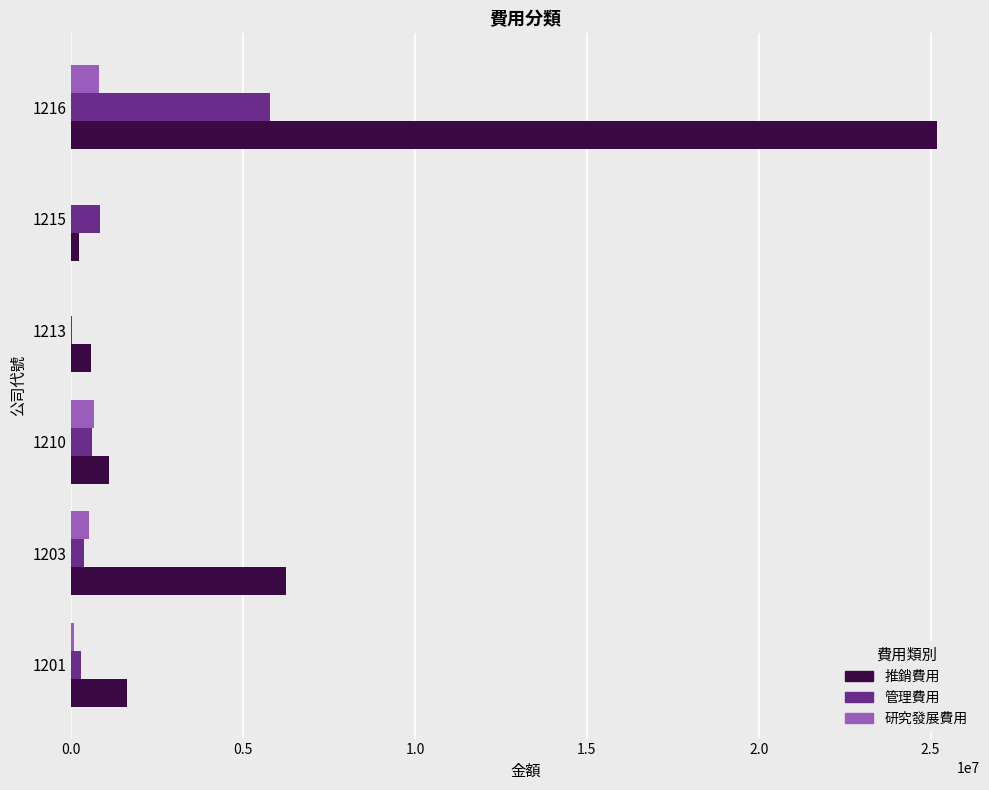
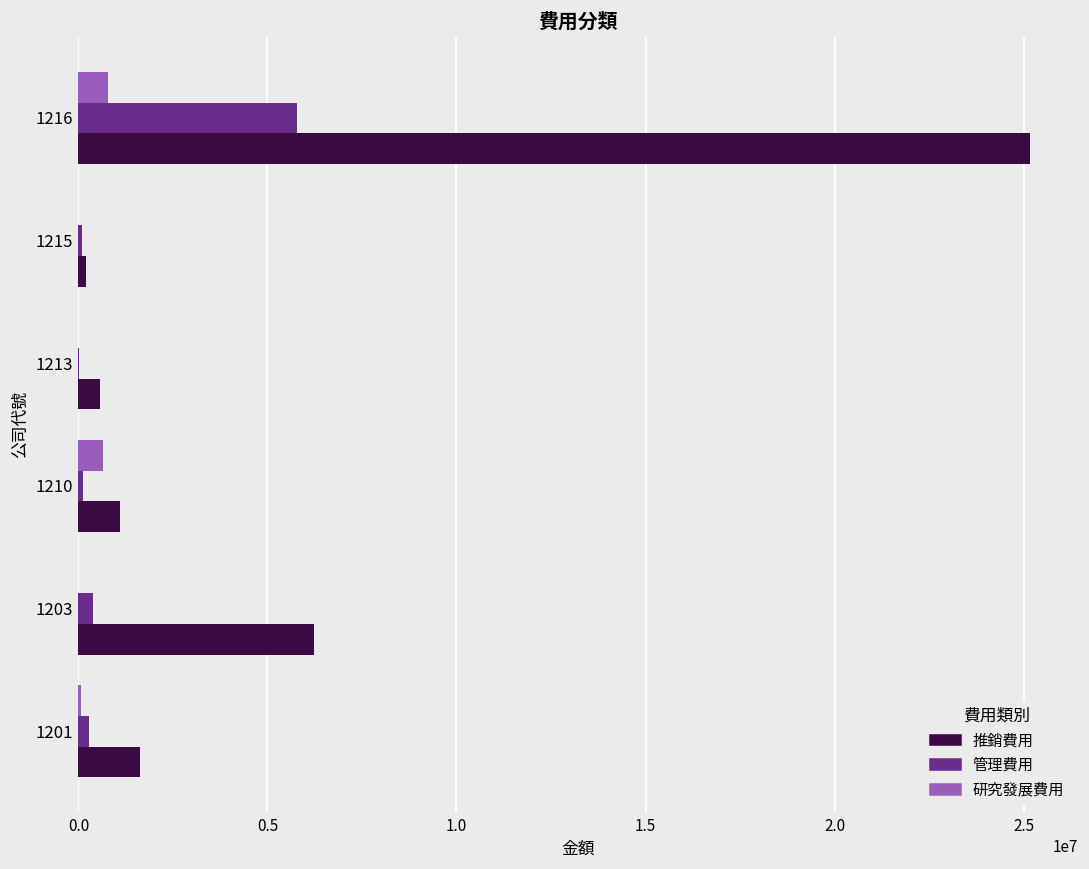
管理費用, 1215: 800000 -> 100000
管理費用, 1210: 600000 -> 100000
研究發展費用, 1203: 500000 -> 0
